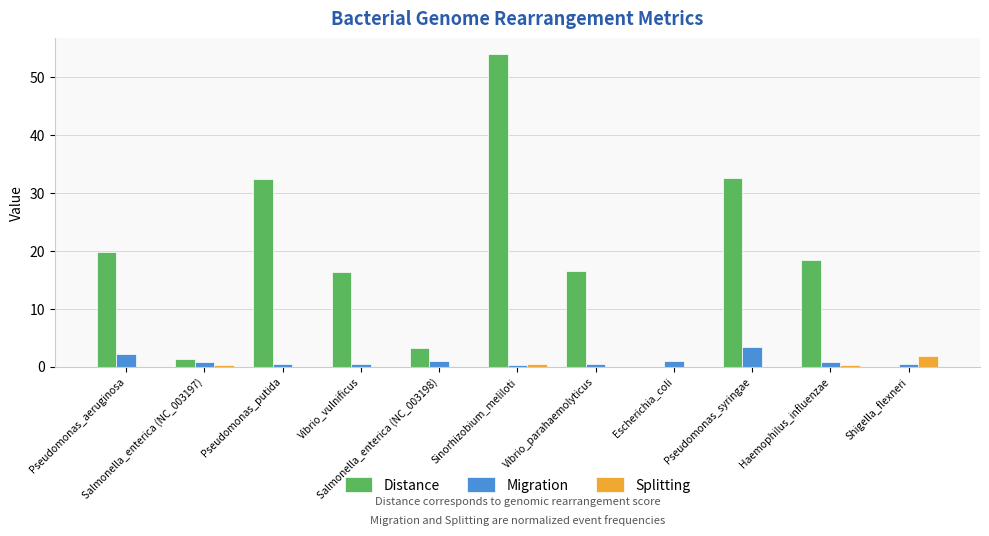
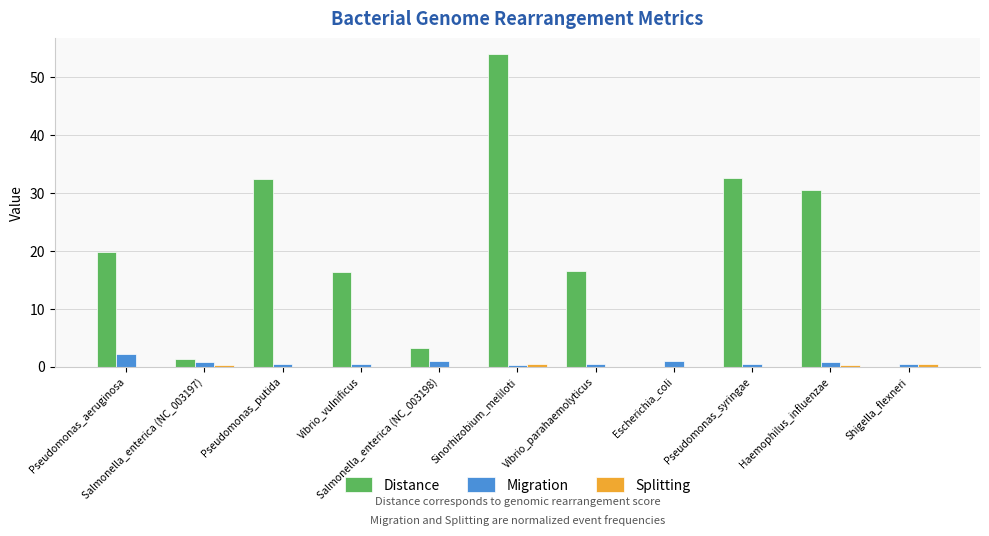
Migration, Pseudomonas_syringae: 3 -> 0
Distance, Haemophilus_influenzae: 18 -> 30
Splitting, Shigella_flexneri: 2 -> 0
